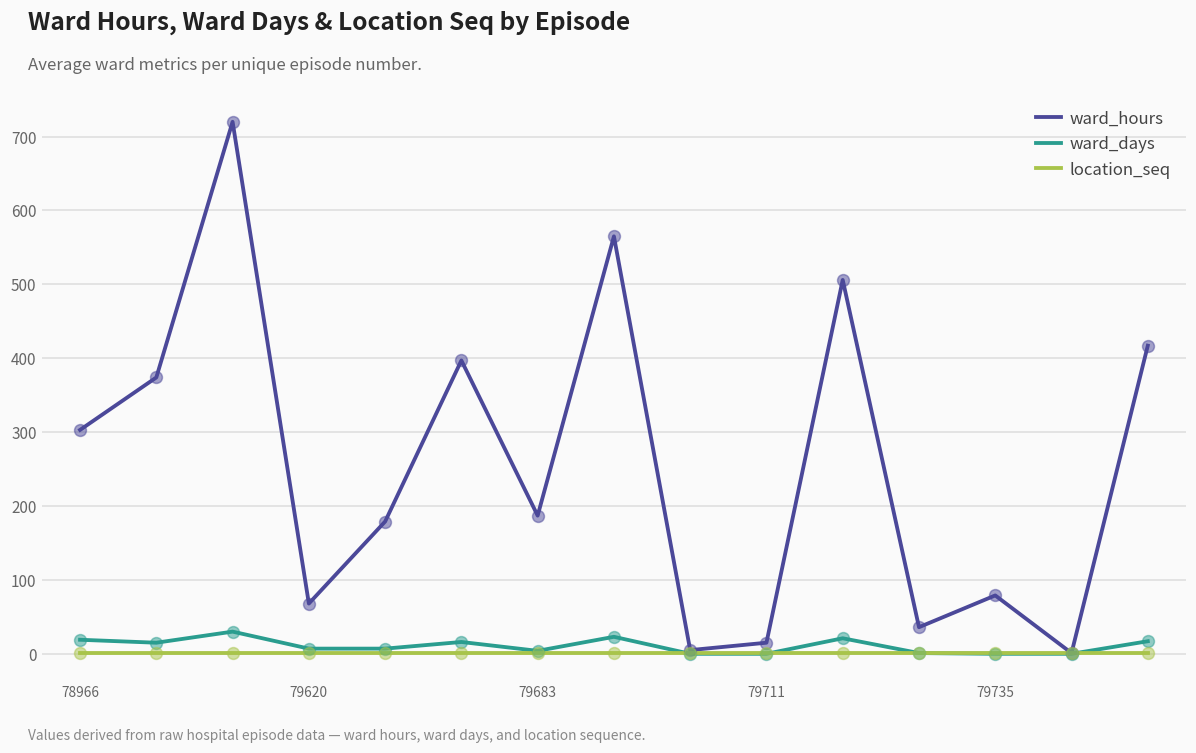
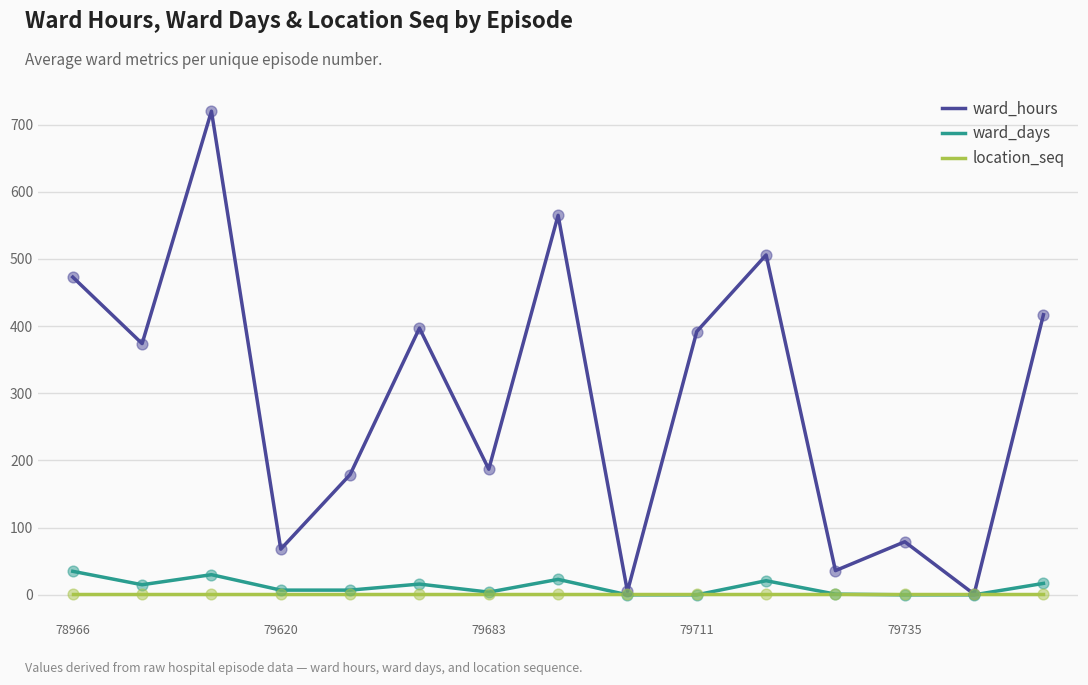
ward_hours, 78966: 300 -> 470
ward_days, 78966: 20 -> 40
ward_hours, 79711: 20 -> 390
